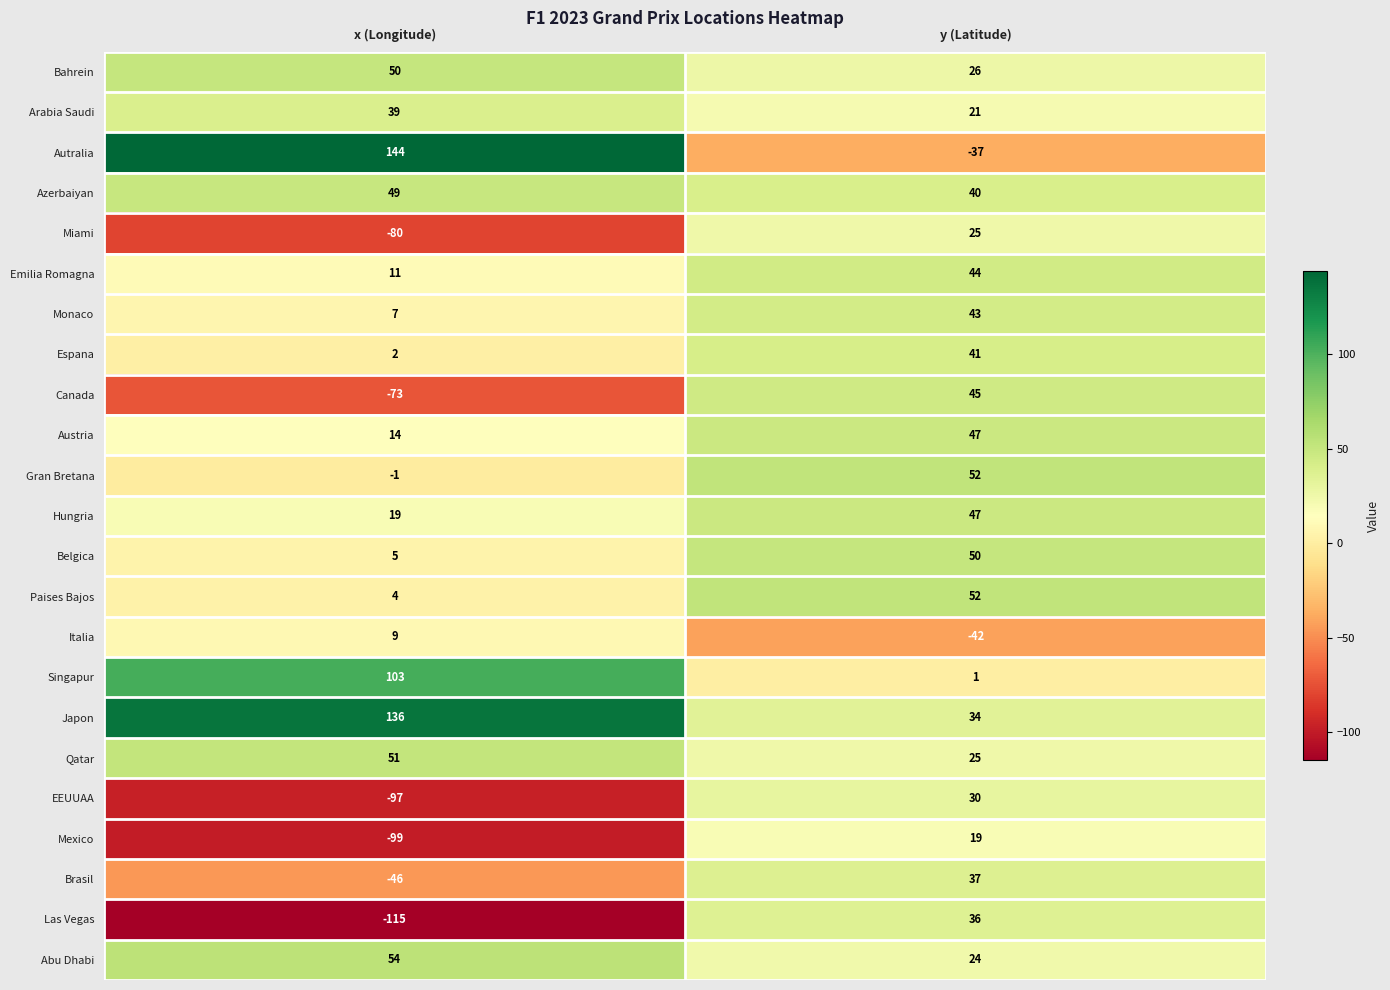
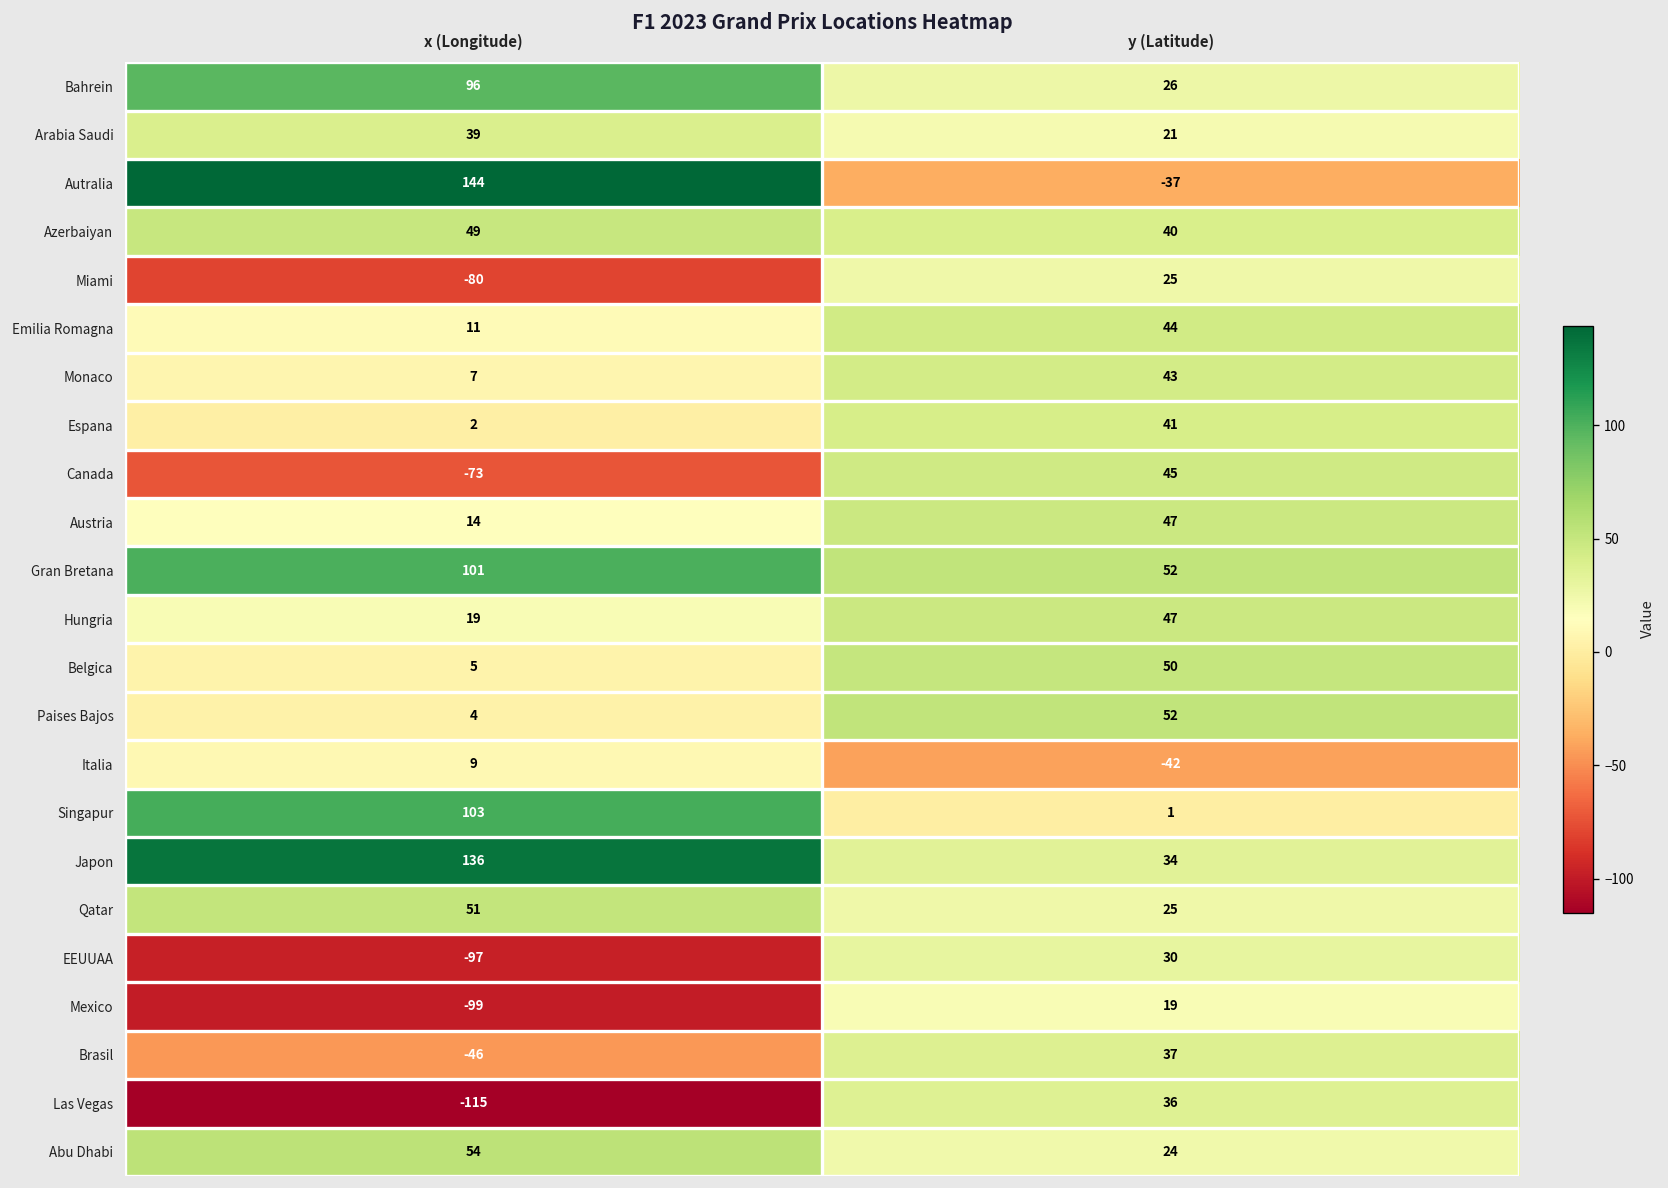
Bahrein, x (Longitude): 50 -> 96
Gran Bretana, x (Longitude): -1 -> 101
